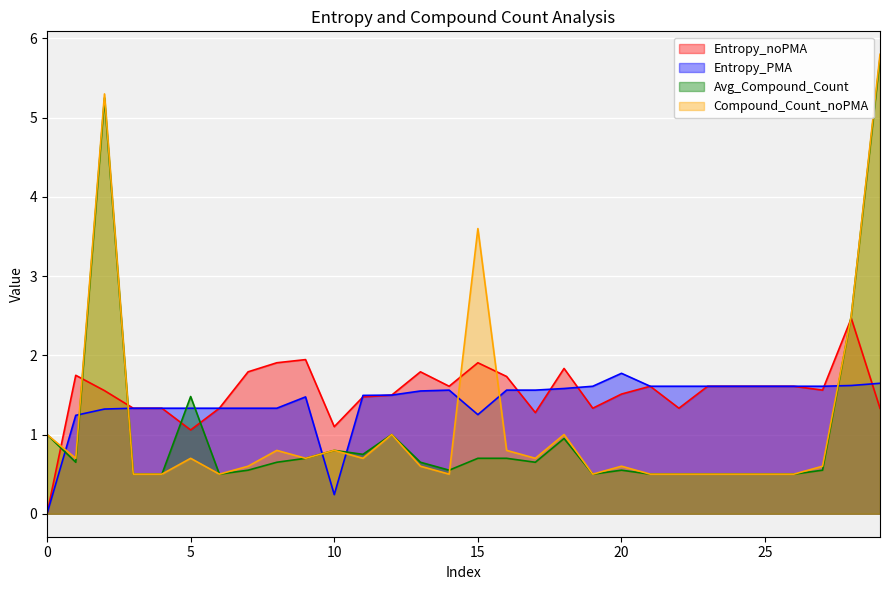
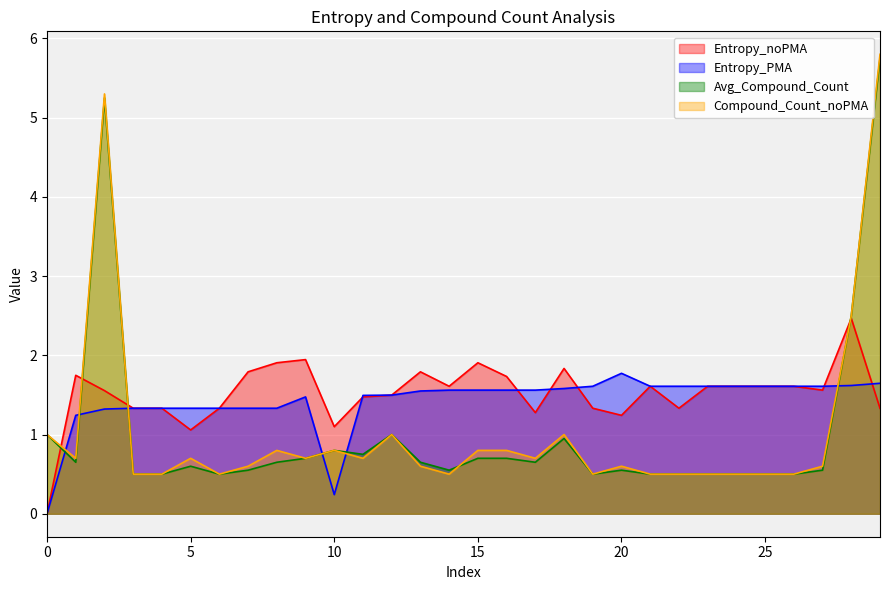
Avg_Compound_Count, 5: 1.5 -> 0.6
Entropy_PMA, 15: 1.3 -> 1.6
Compound_Count_noPMA, 15: 3.6 -> 0.8
Entropy_noPMA, 20: 1.5 -> 1.2
